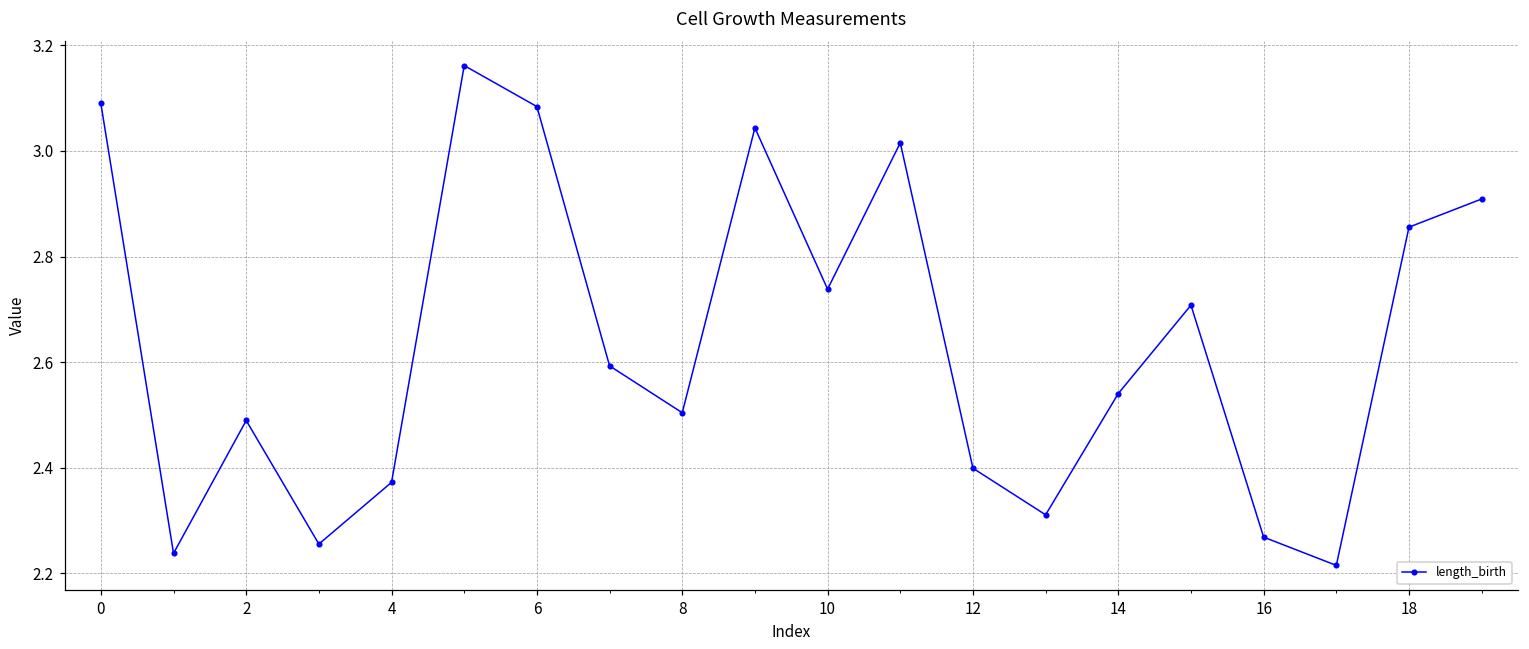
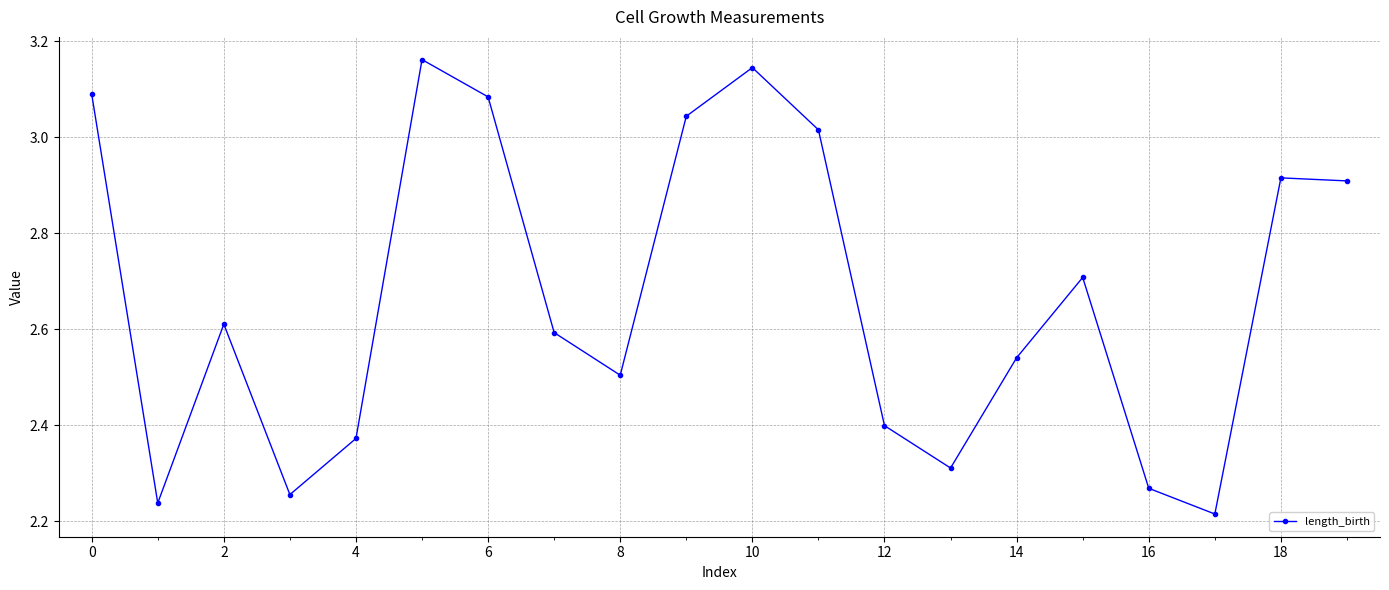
2: 2.49 -> 2.61
10: 2.74 -> 3.15
18: 2.86 -> 2.92
